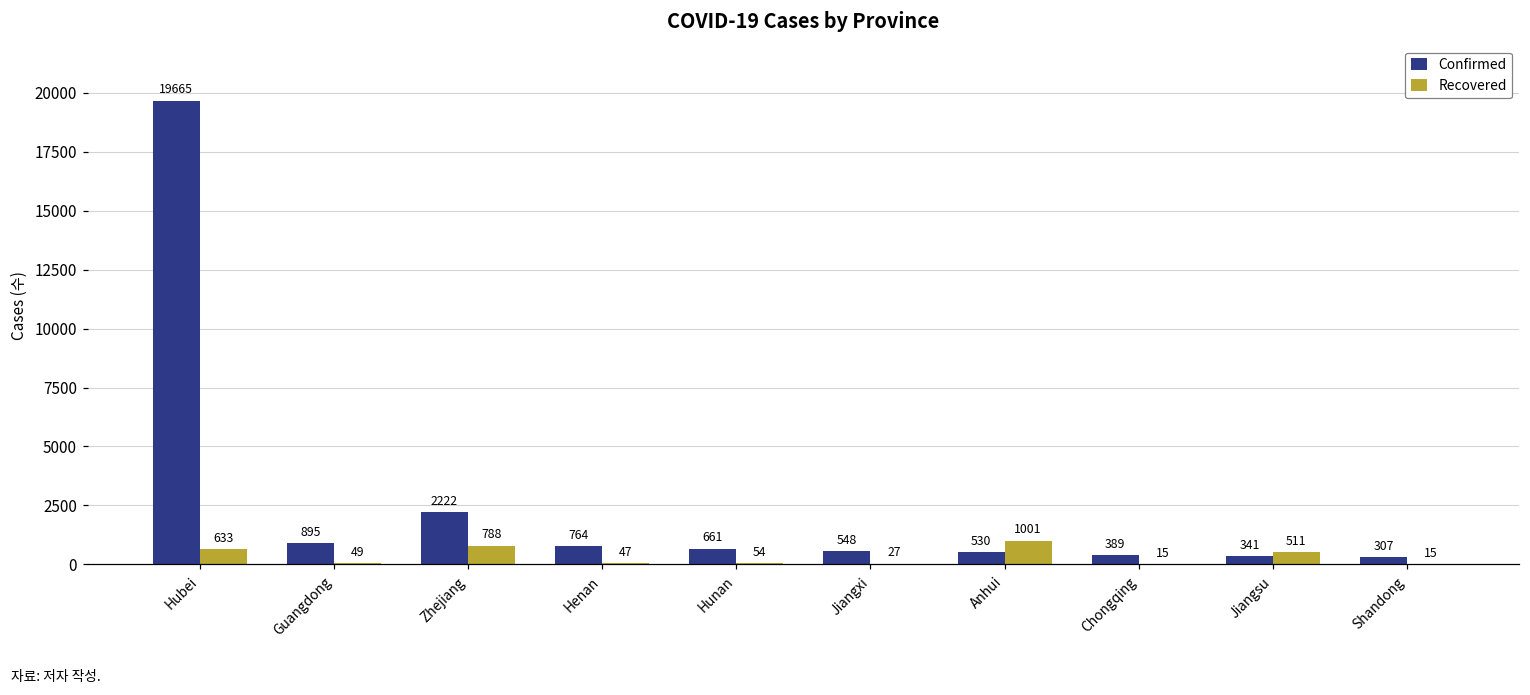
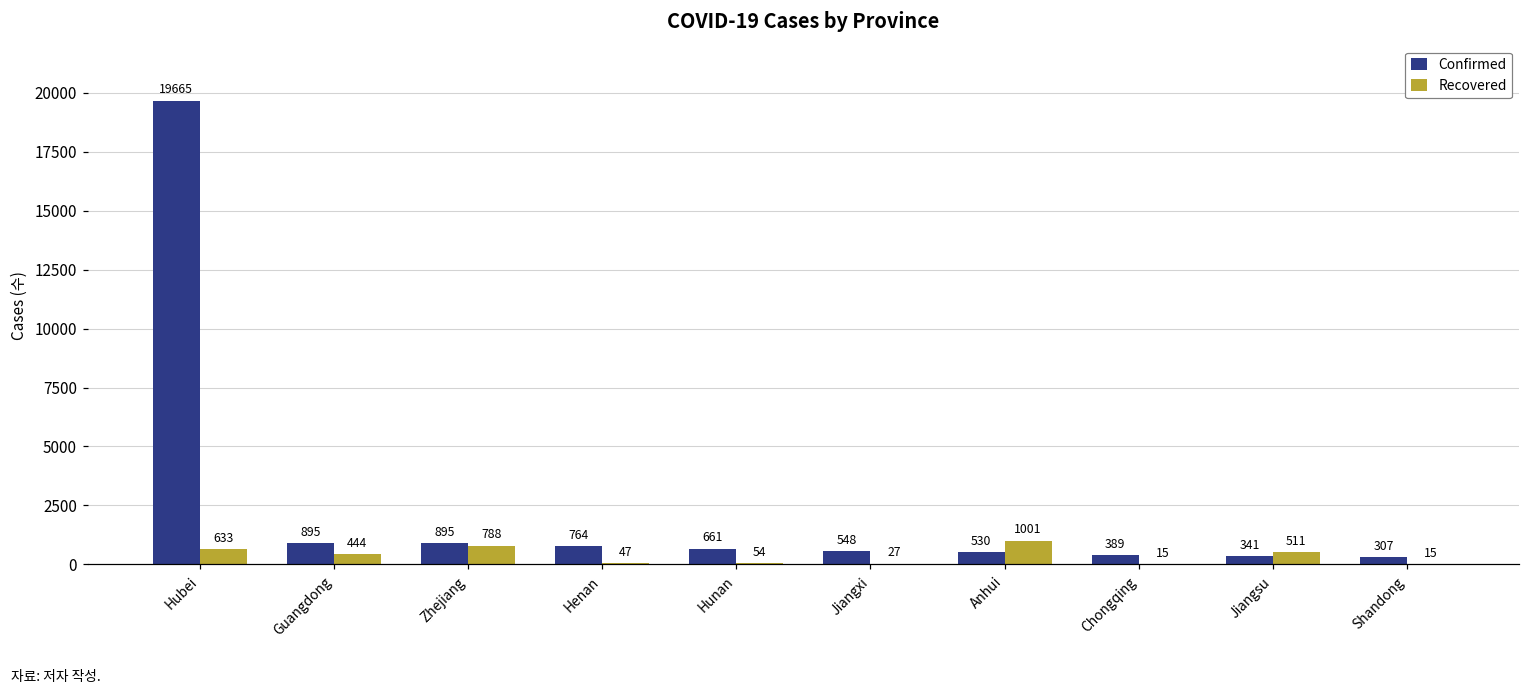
Recovered, Guangdong: 49 -> 444
Confirmed, Zhejiang: 2222 -> 895
